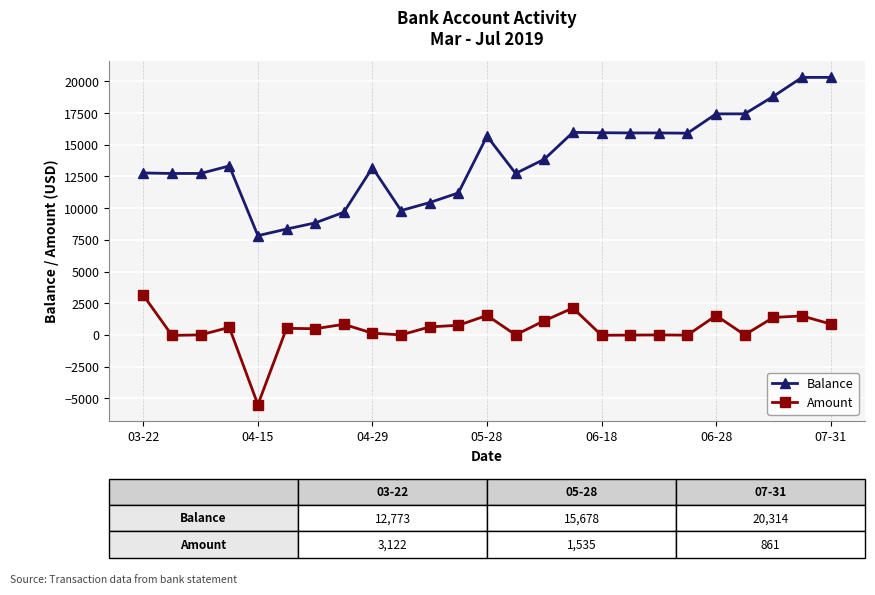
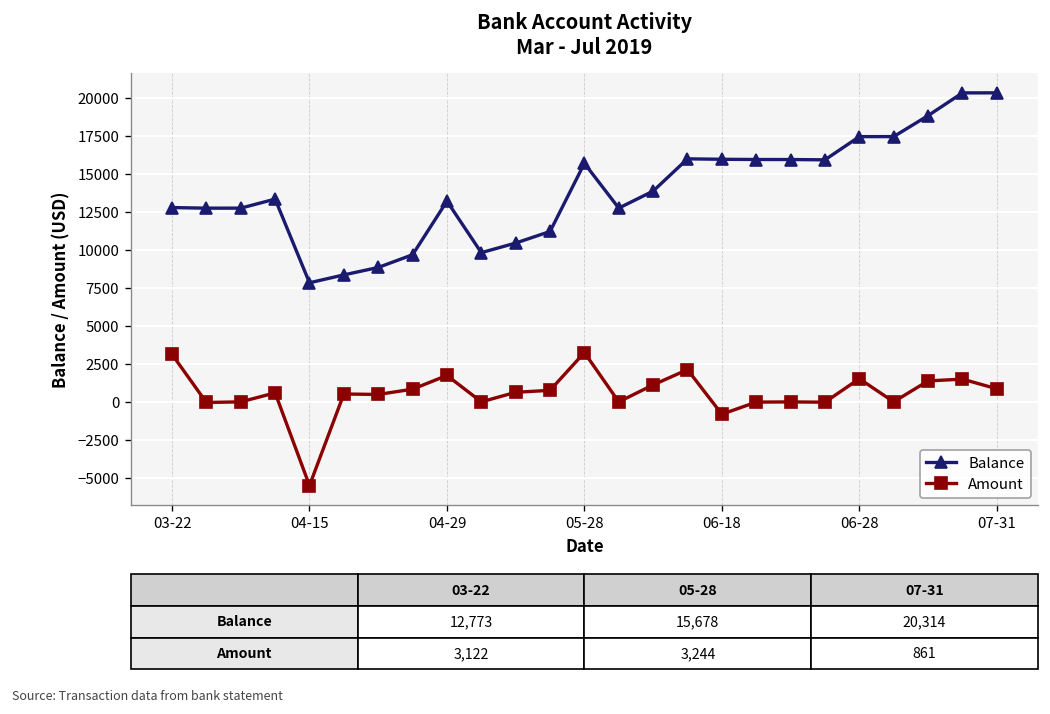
Amount, 04-29: 100 -> 1700
Amount, 05-28: 1,535 -> 3,244
Amount, 06-18: 0 -> -800
